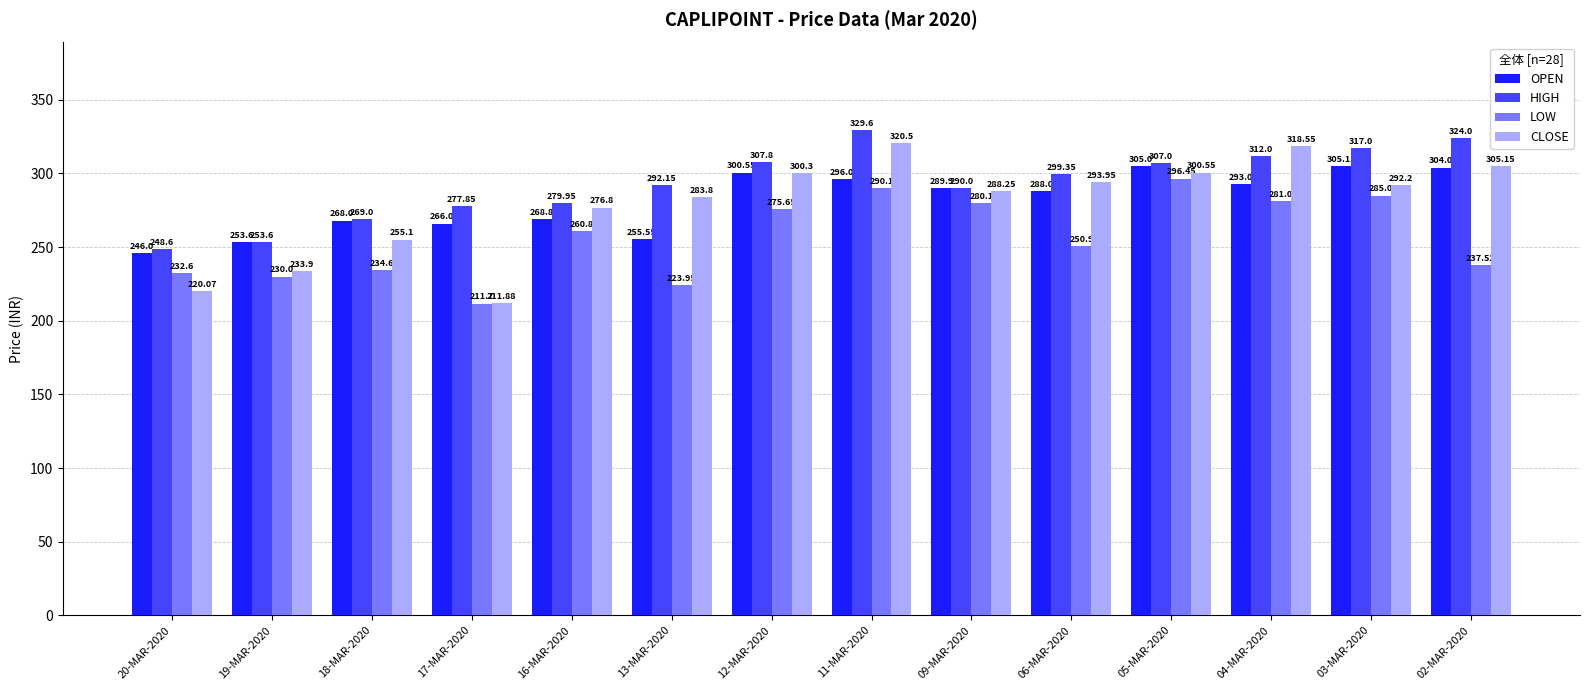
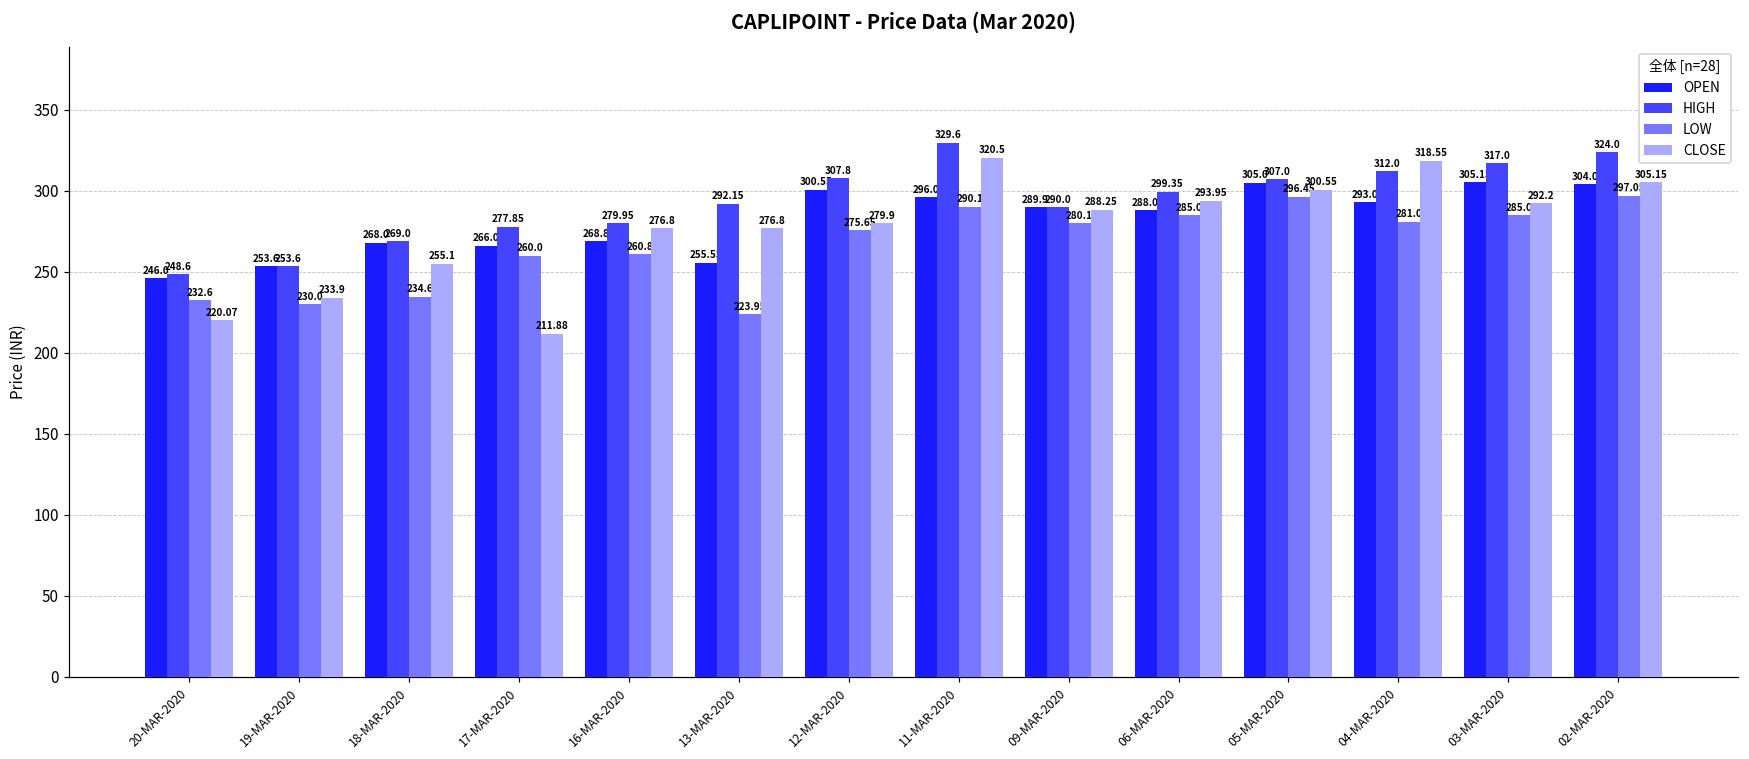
LOW, 17-MAR-2020: 211.7 -> 260.0
CLOSE, 13-MAR-2020: 283.8 -> 276.8
CLOSE, 12-MAR-2020: 300.3 -> 279.9
LOW, 06-MAR-2020: 250.9 -> 285.0
LOW, 02-MAR-2020: 237.52 -> 297.05
